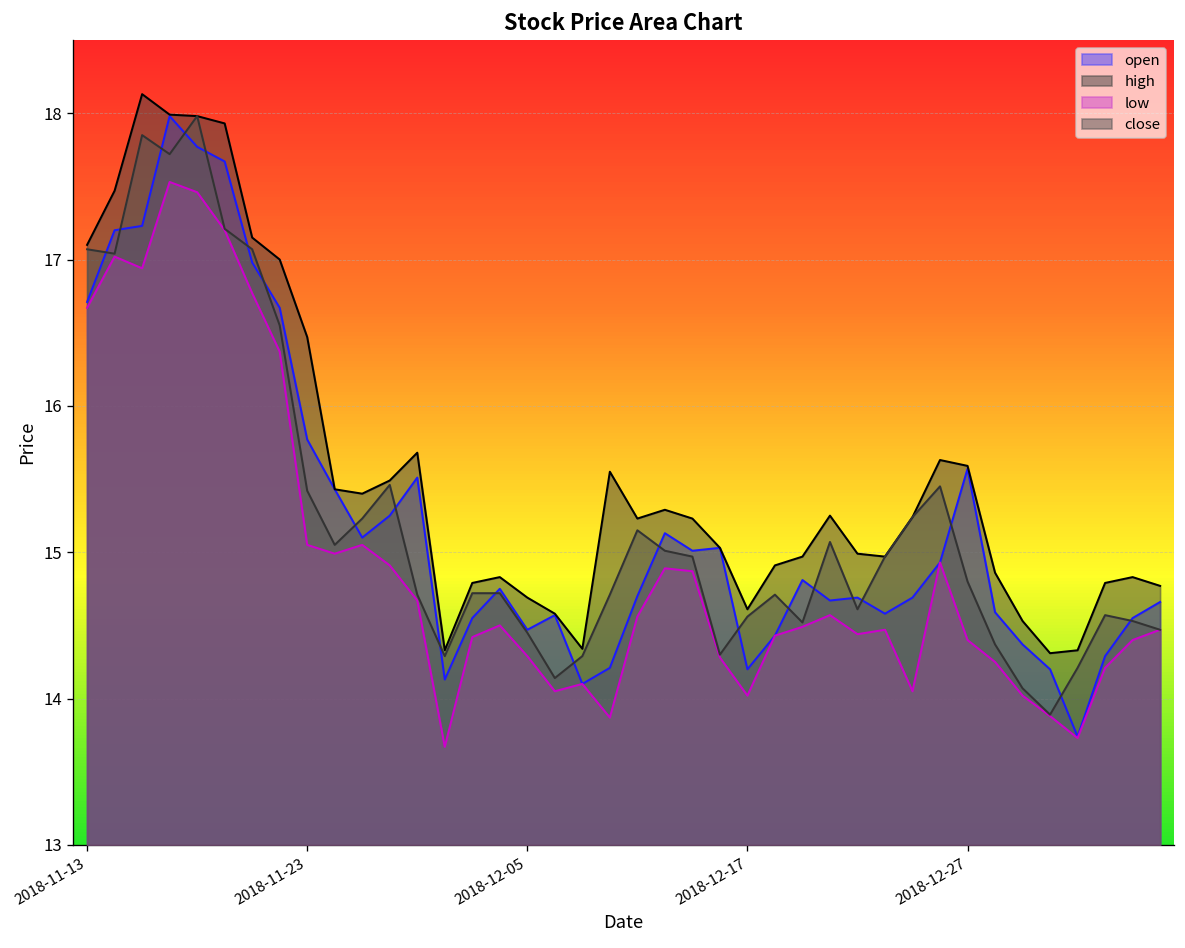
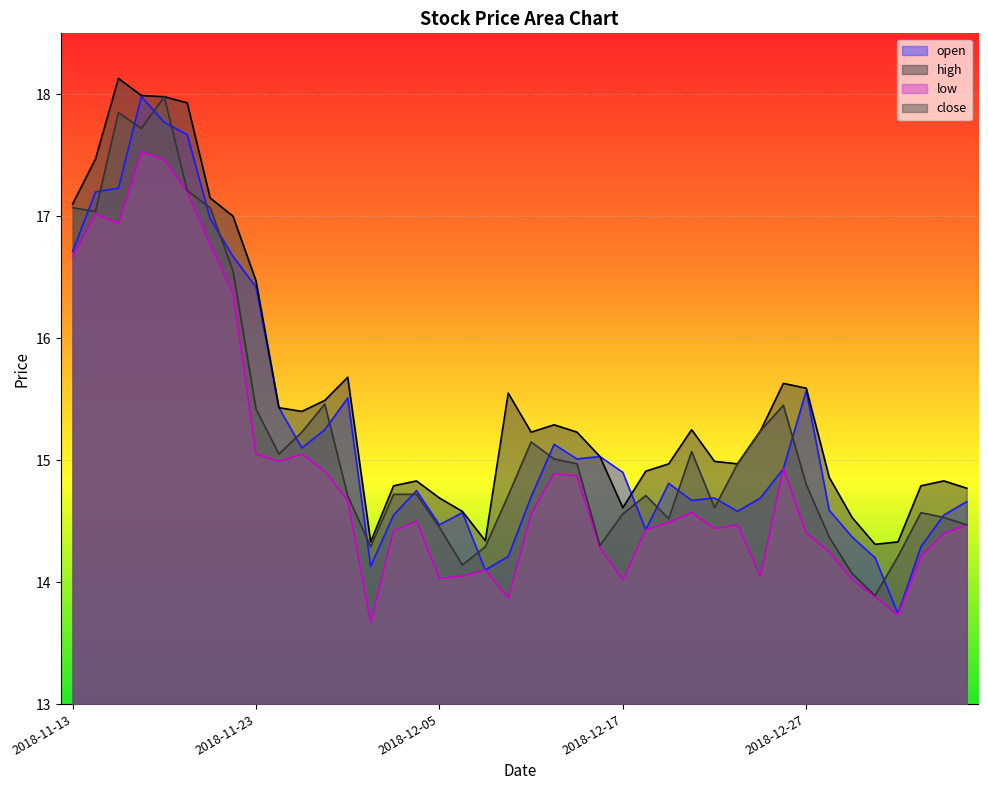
open, 2018-11-23: 15.77 -> 16.42
low, 2018-12-05: 14.29 -> 14.03
open, 2018-12-17: 14.2 -> 14.9
